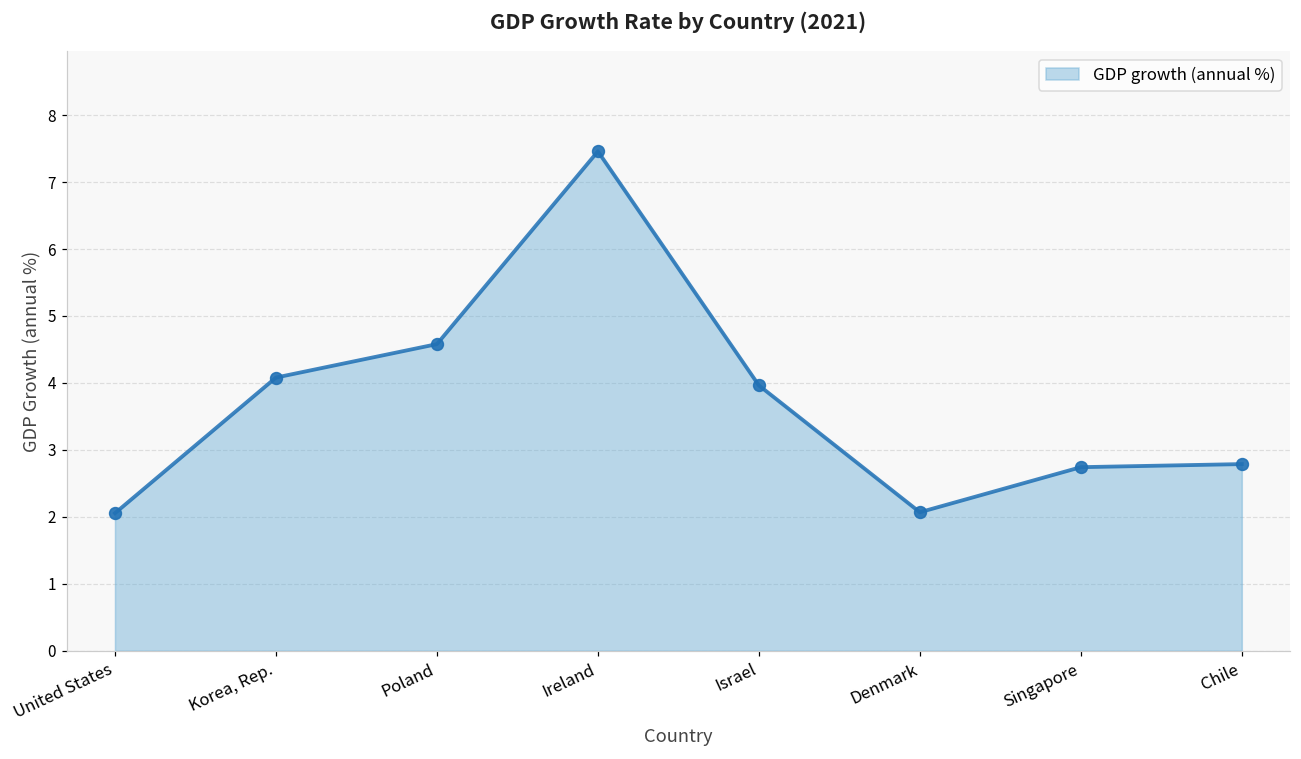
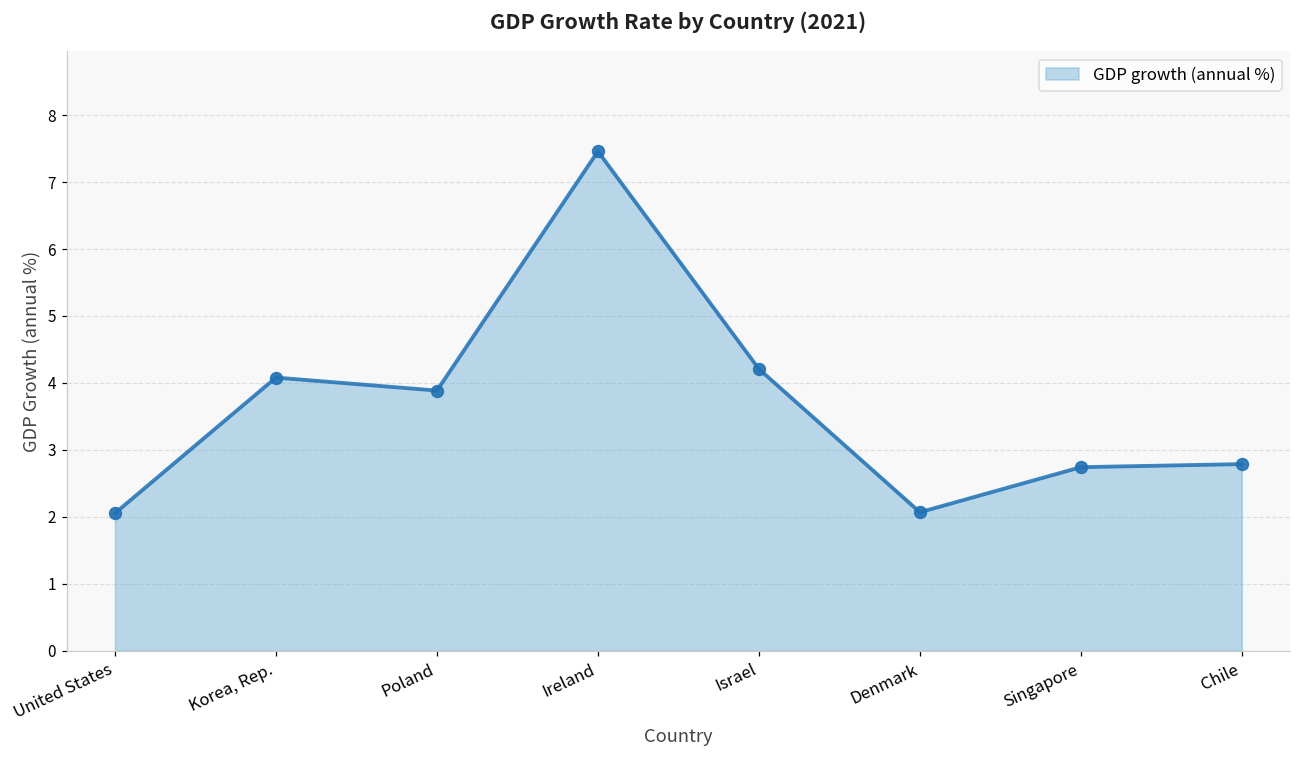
Poland: 4.6 -> 3.9
Israel: 4.0 -> 4.2
